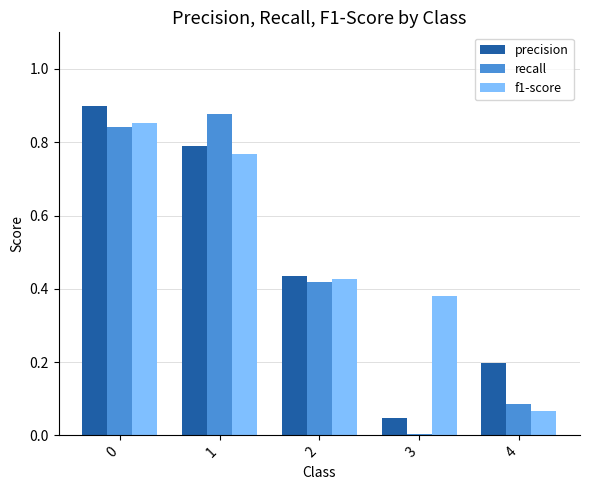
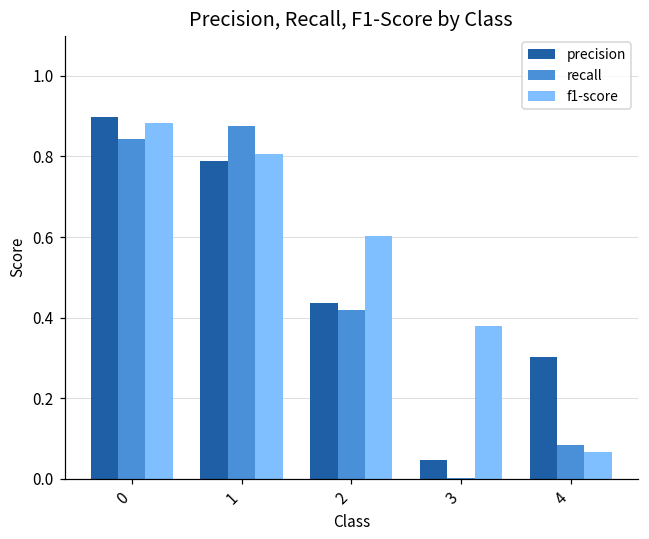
f1-score, 0: 0.85 -> 0.88
f1-score, 1: 0.77 -> 0.81
f1-score, 2: 0.43 -> 0.60
precision, 4: 0.20 -> 0.30
